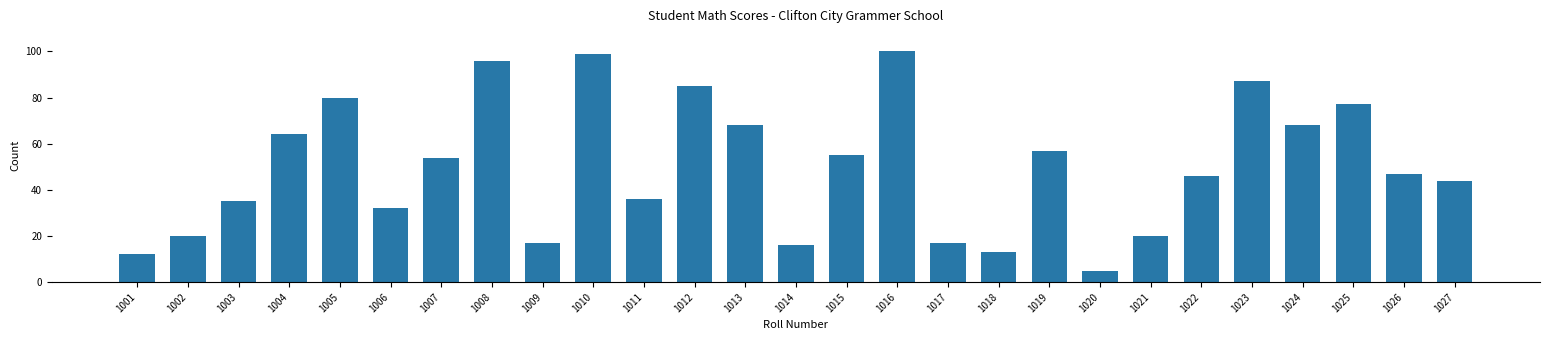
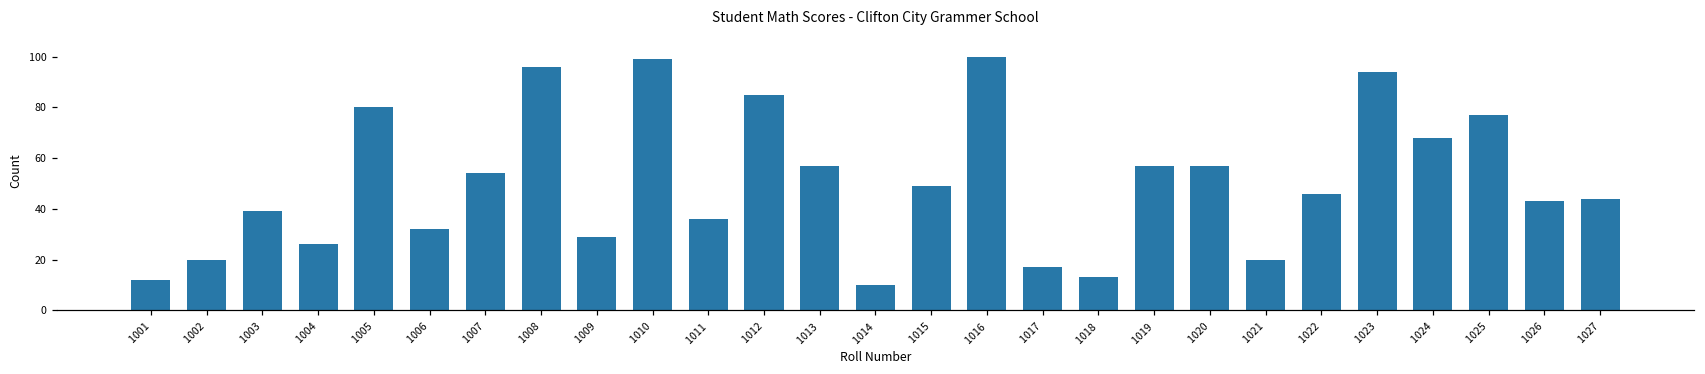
1003: 35 -> 39
1004: 64 -> 26
1009: 17 -> 29
1013: 68 -> 57
1014: 16 -> 10
1015: 55 -> 49
1020: 5 -> 57
1023: 87 -> 94
1026: 47 -> 43
